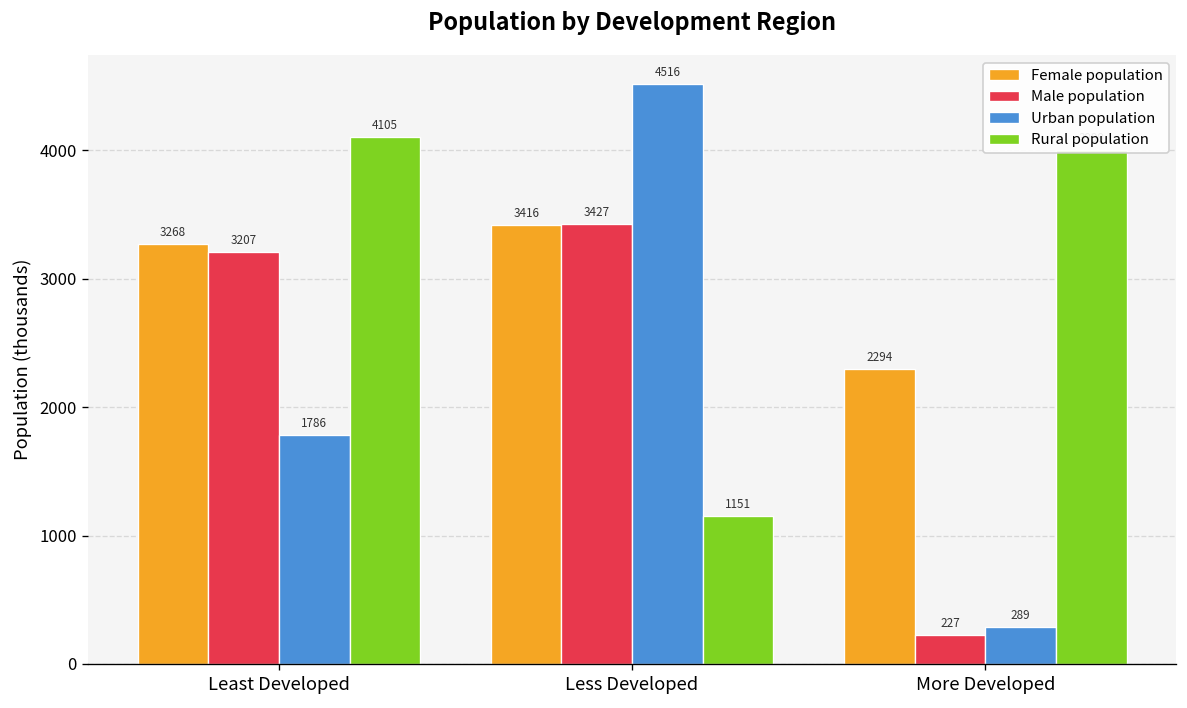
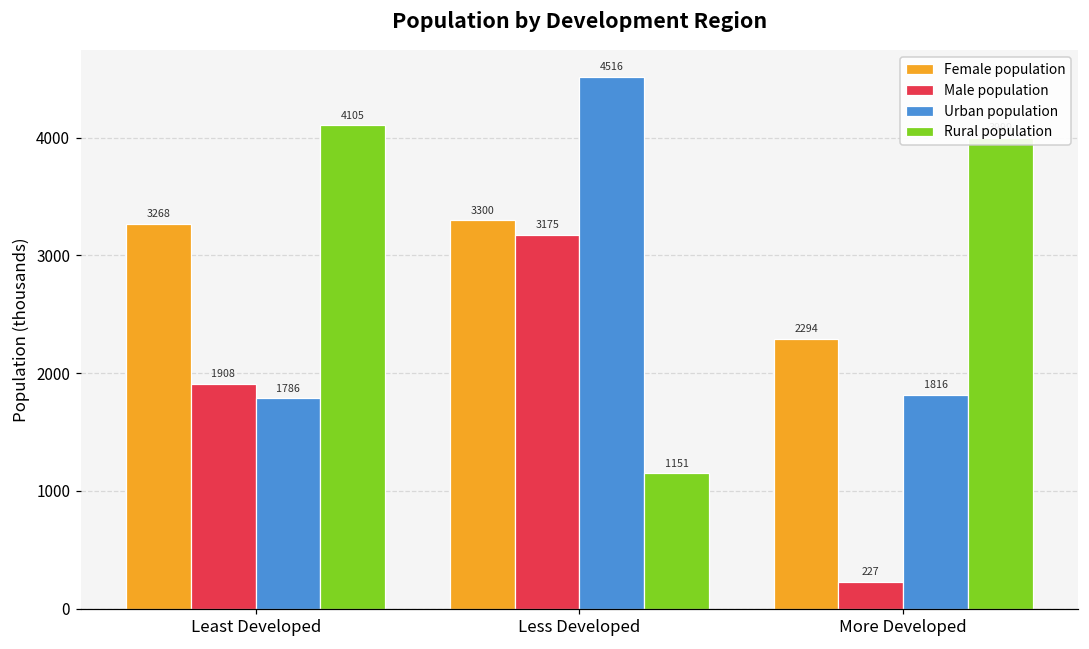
Male population, Least Developed: 3207 -> 1908
Female population, Less Developed: 3416 -> 3300
Male population, Less Developed: 3427 -> 3175
Urban population, More Developed: 289 -> 1816
